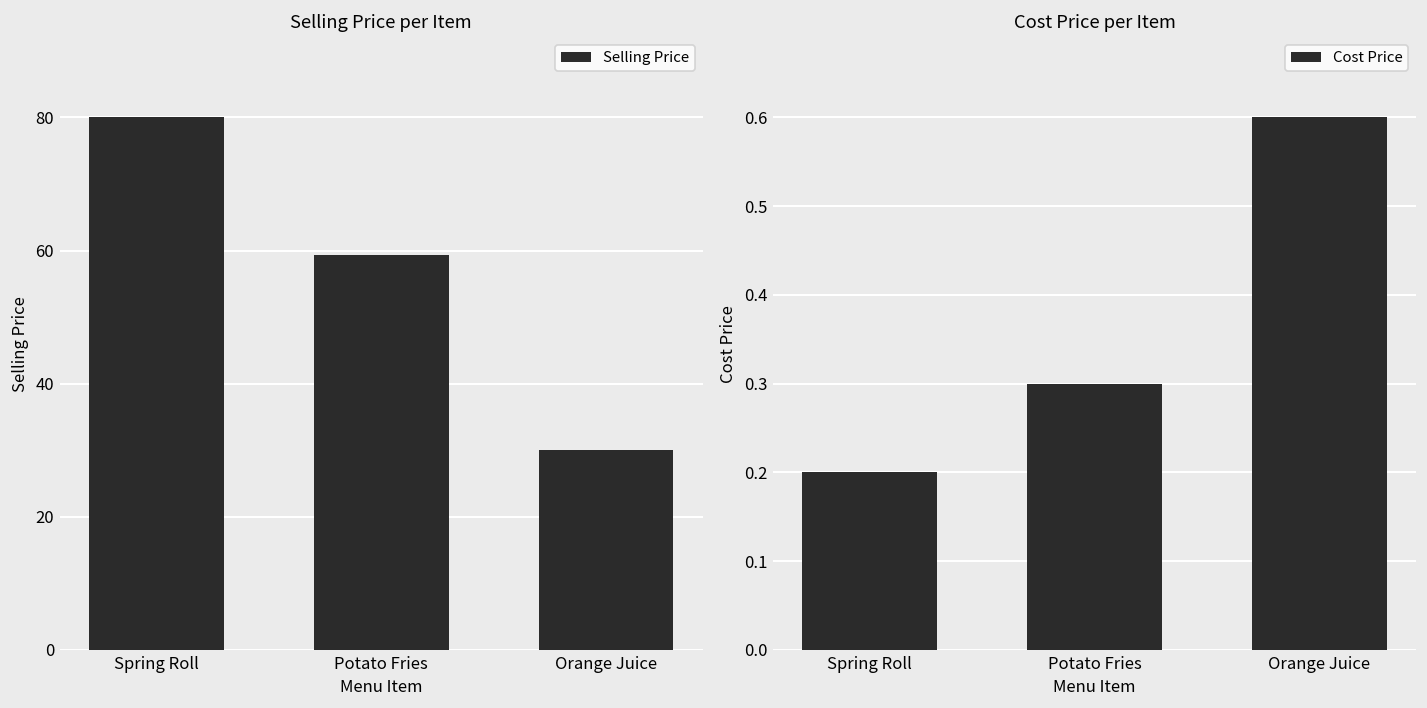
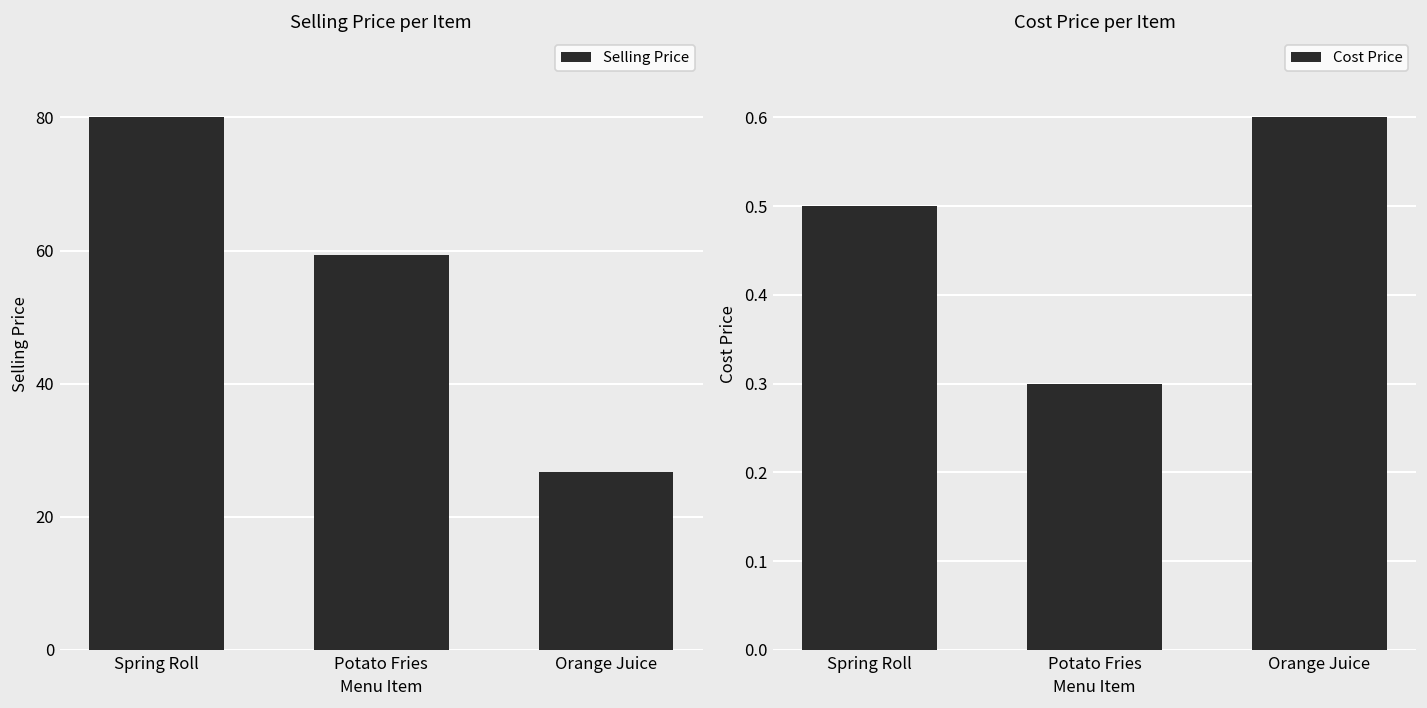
Selling Price per Item, Orange Juice: 30 -> 27
Cost Price per Item, Spring Roll: 0.2 -> 0.5
